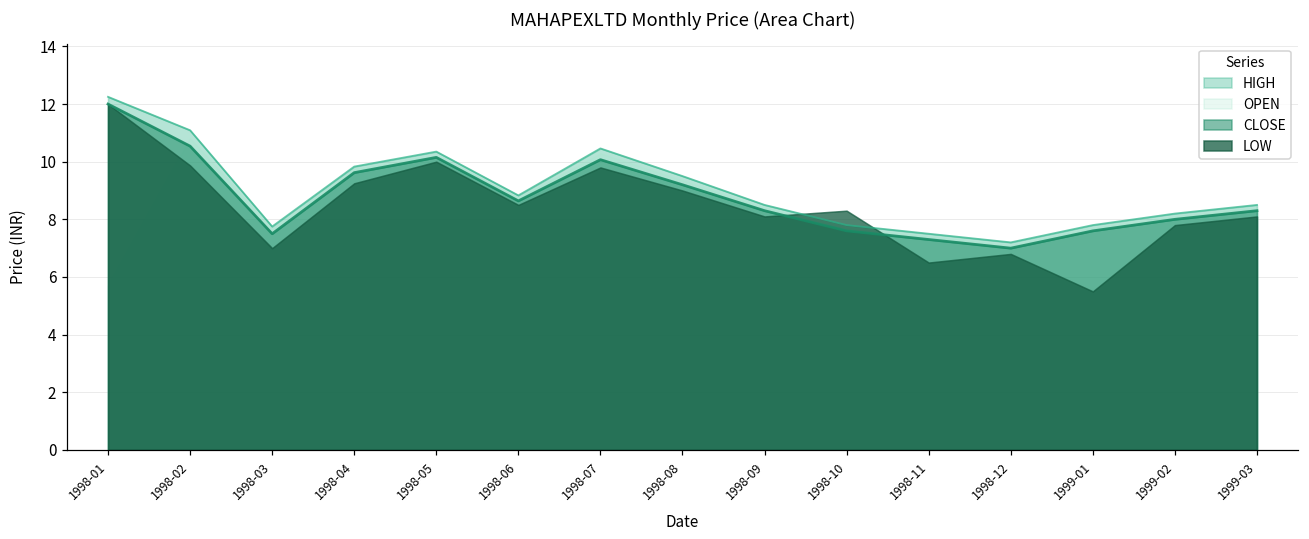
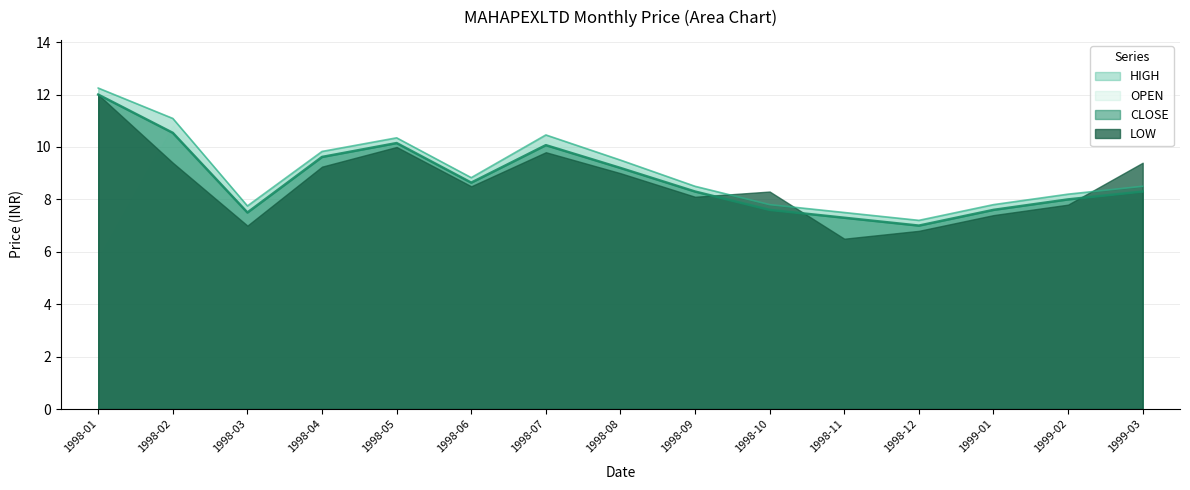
LOW, 1998-02: 9.9 -> 9.4
LOW, 1999-01: 5.5 -> 7.4
LOW, 1999-03: 8.1 -> 9.4
